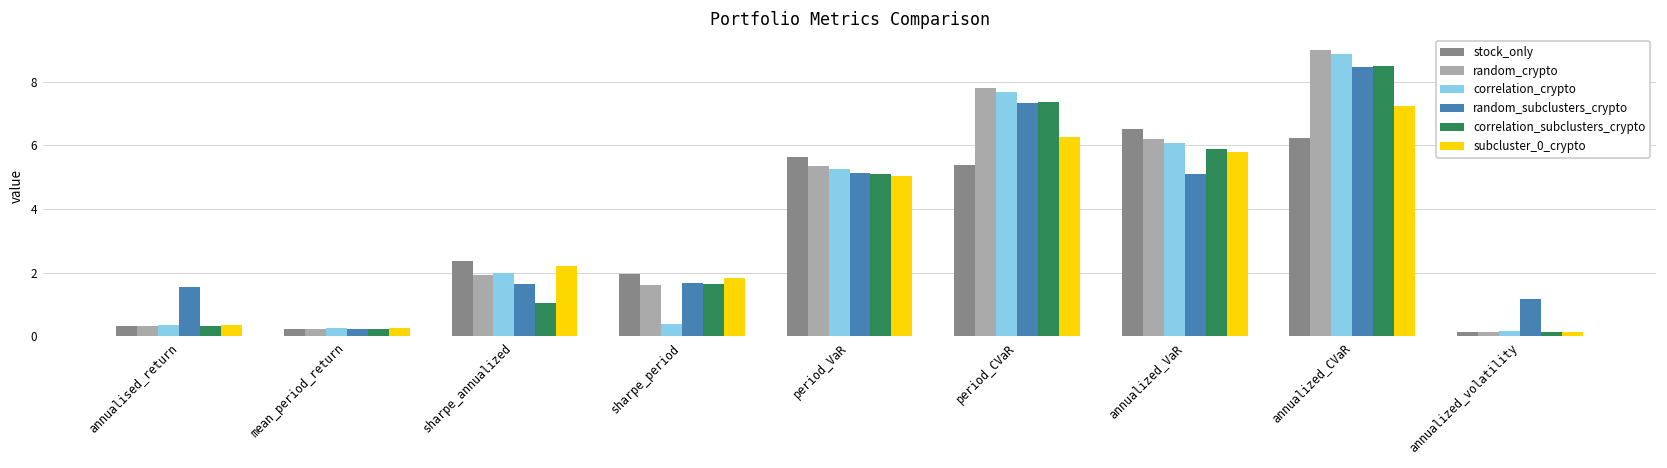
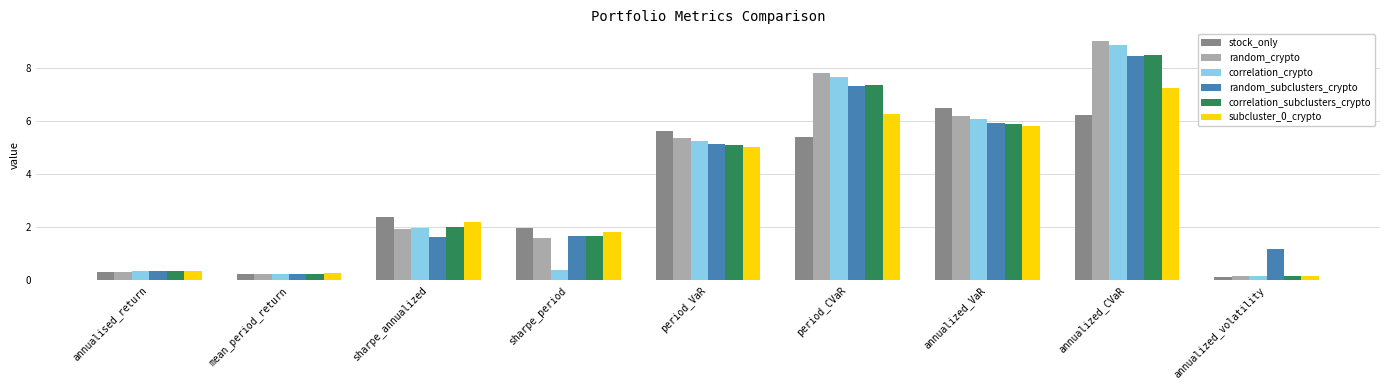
random_subclusters_crypto, annualised_return: 1.6 -> 0.3
correlation_subclusters_crypto, sharpe_annualized: 1.0 -> 2.0
random_subclusters_crypto, annualized_VaR: 5.1 -> 5.9
